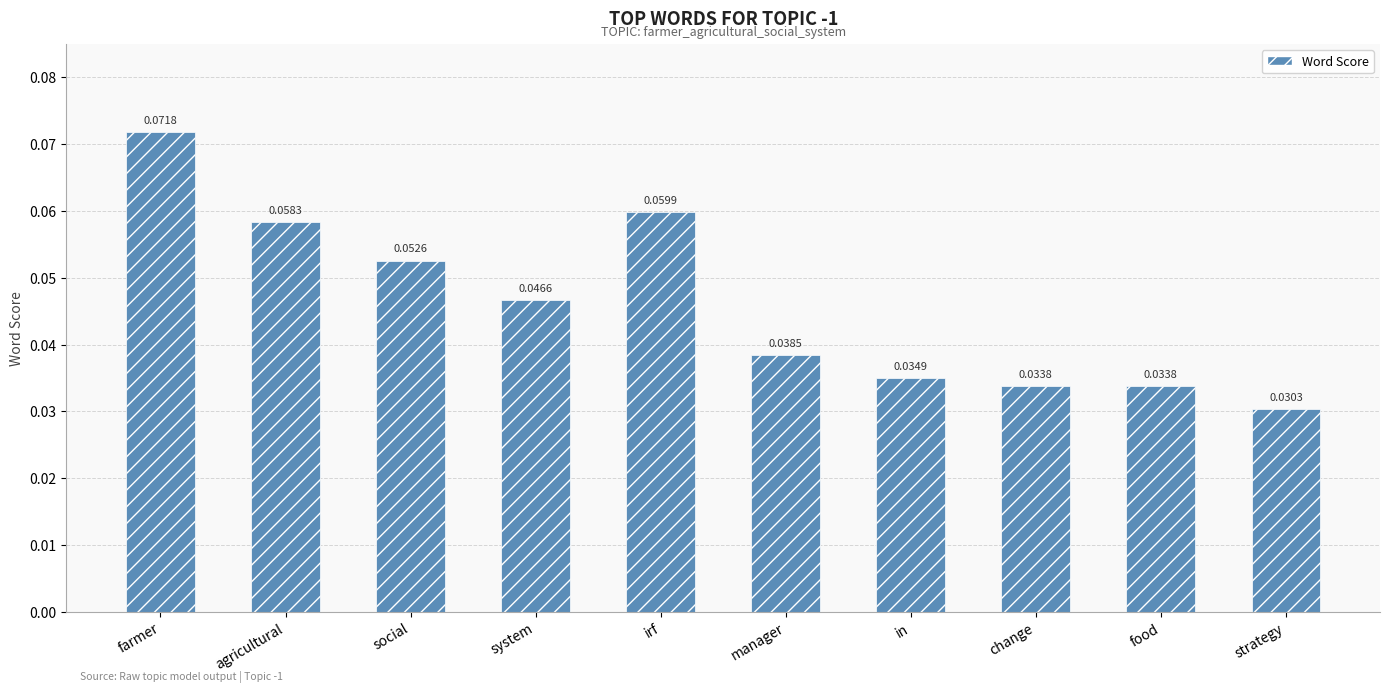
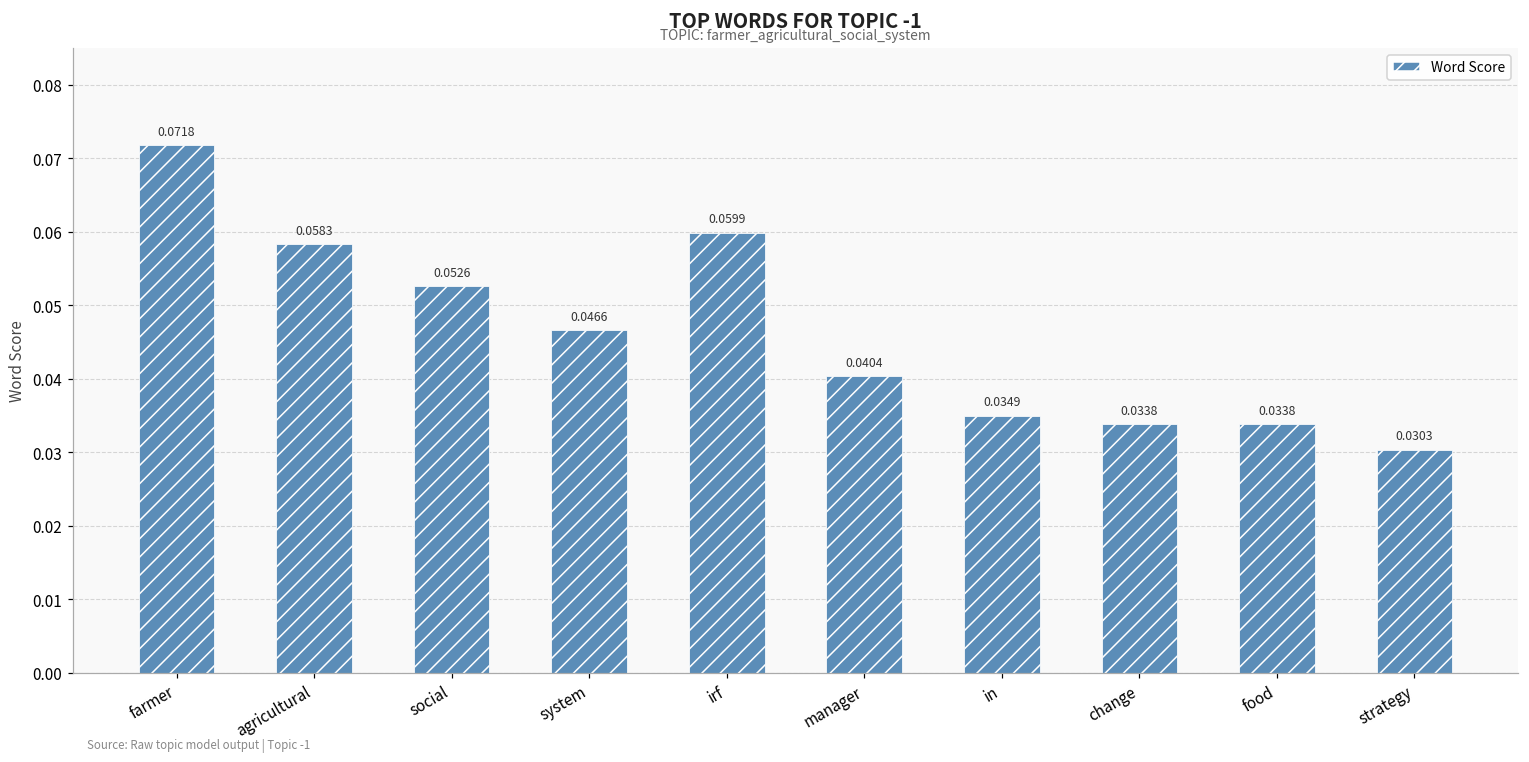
manager: 0.0385 -> 0.0404
